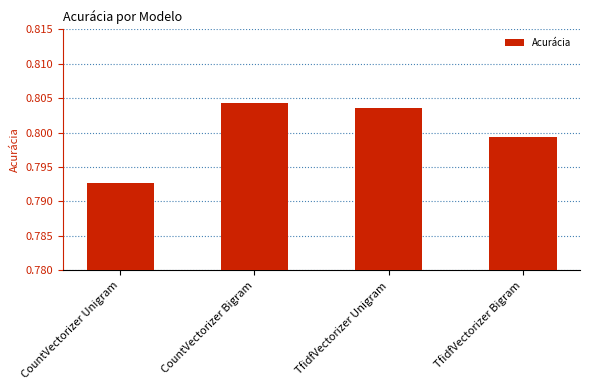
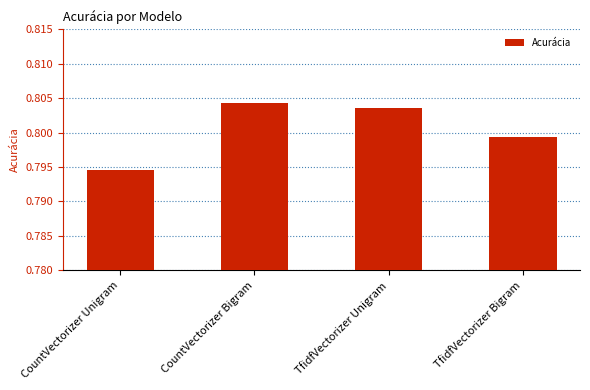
CountVectorizer Unigram: 0.793 -> 0.795
